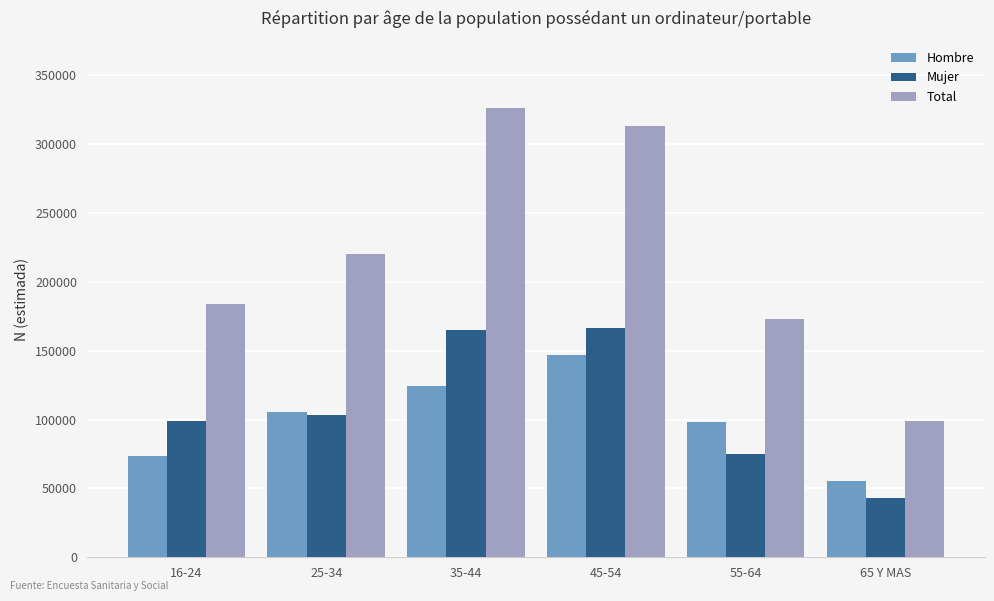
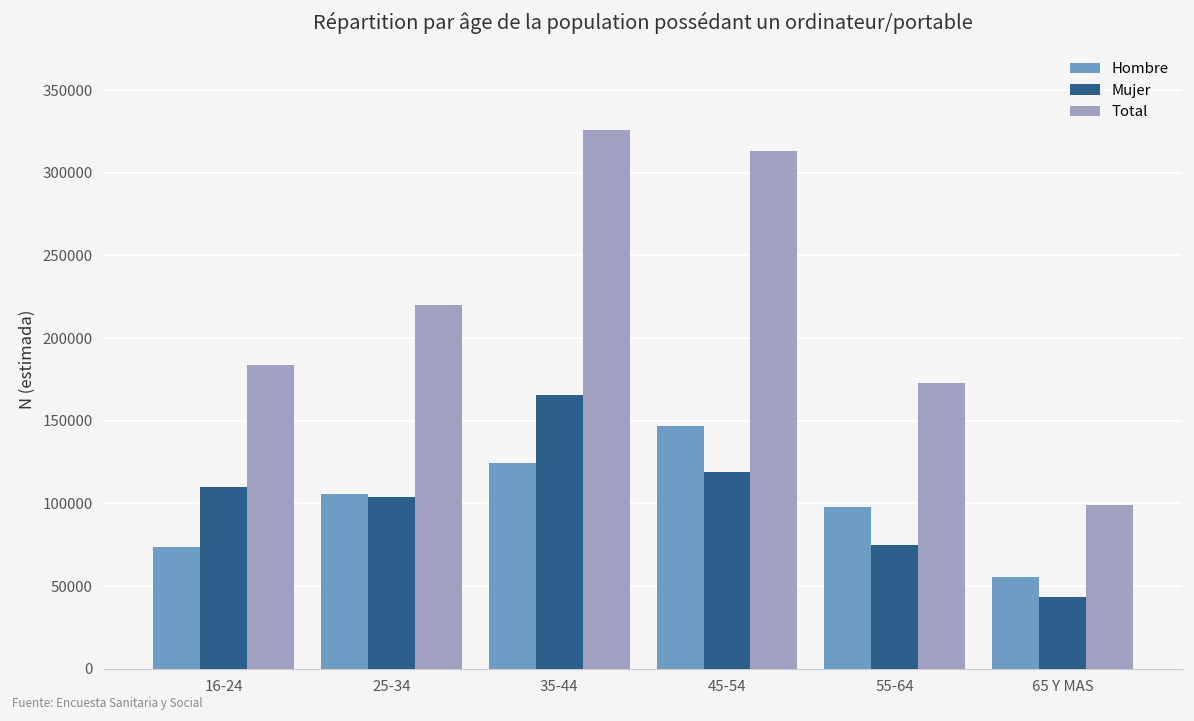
Mujer, 16-24: 99000 -> 110000
Mujer, 45-54: 166000 -> 119000
